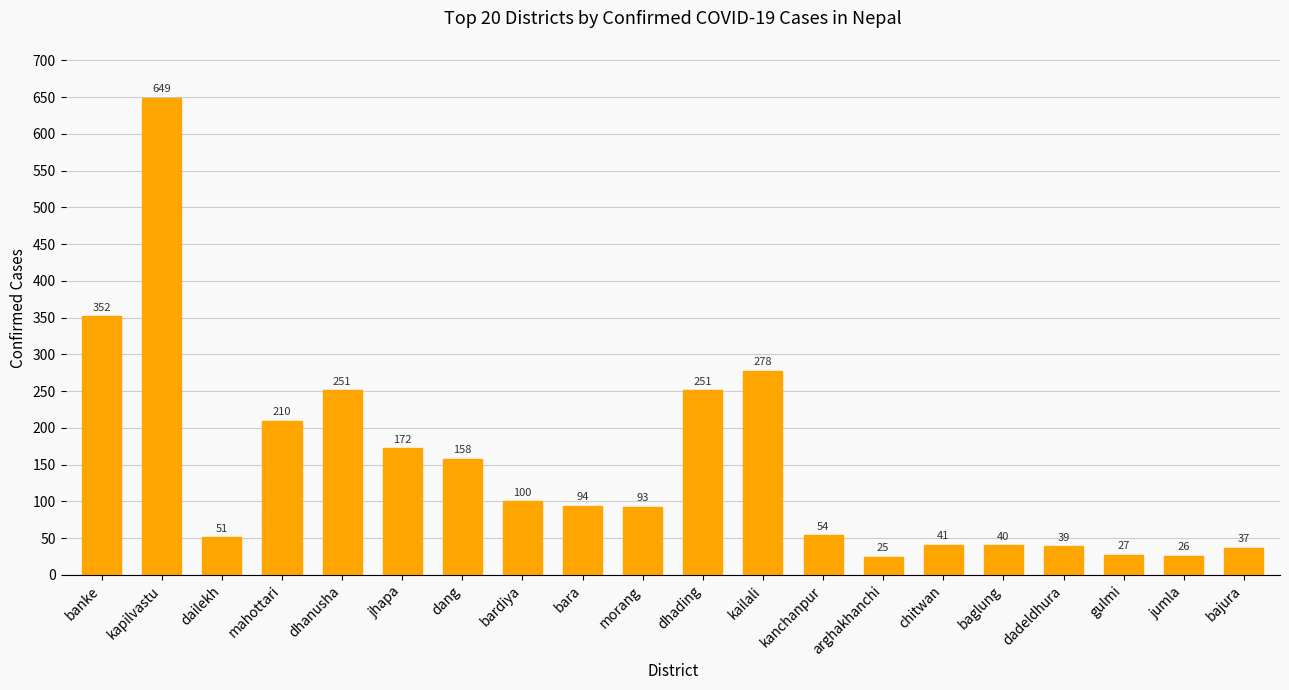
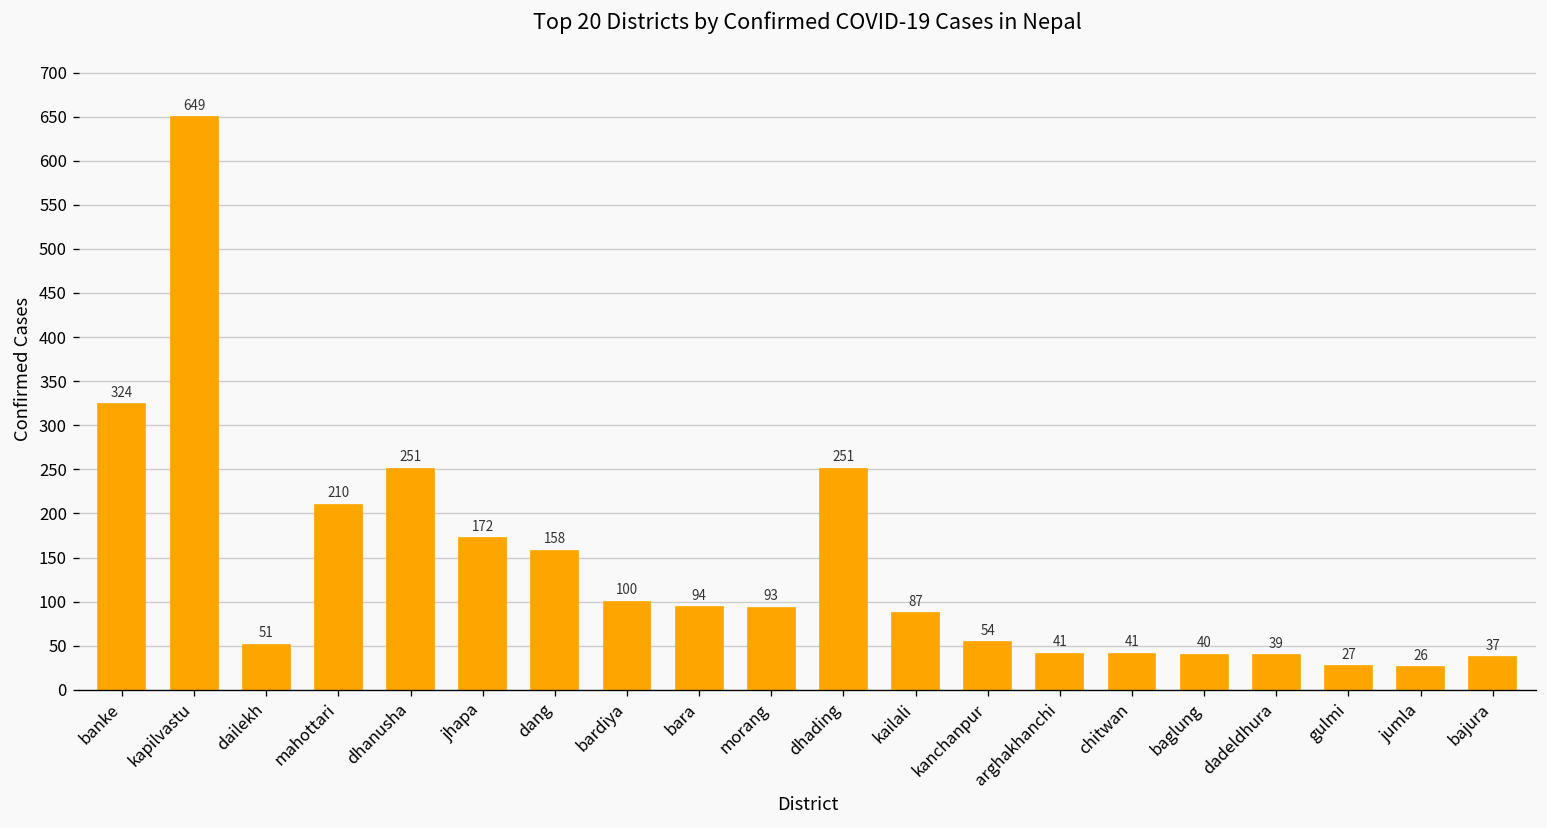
banke: 352 -> 324
kailali: 278 -> 87
arghakhanchi: 25 -> 41
